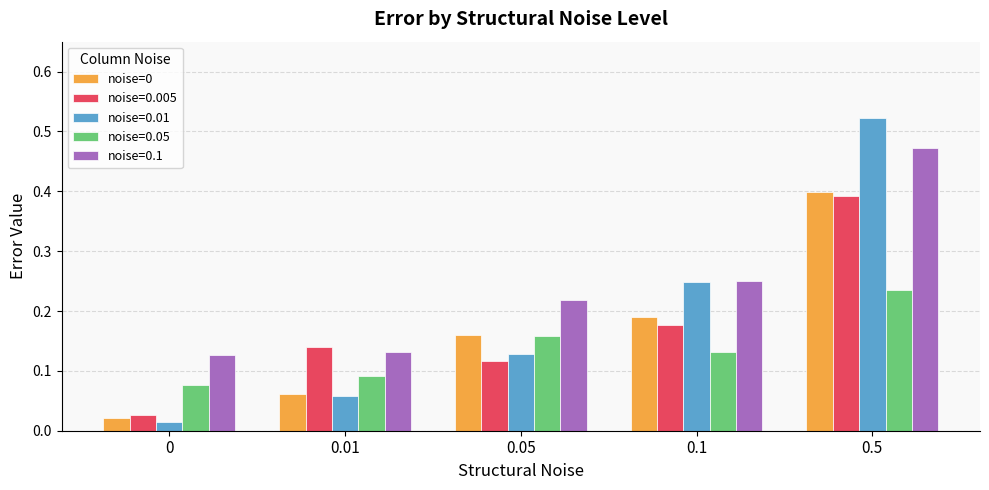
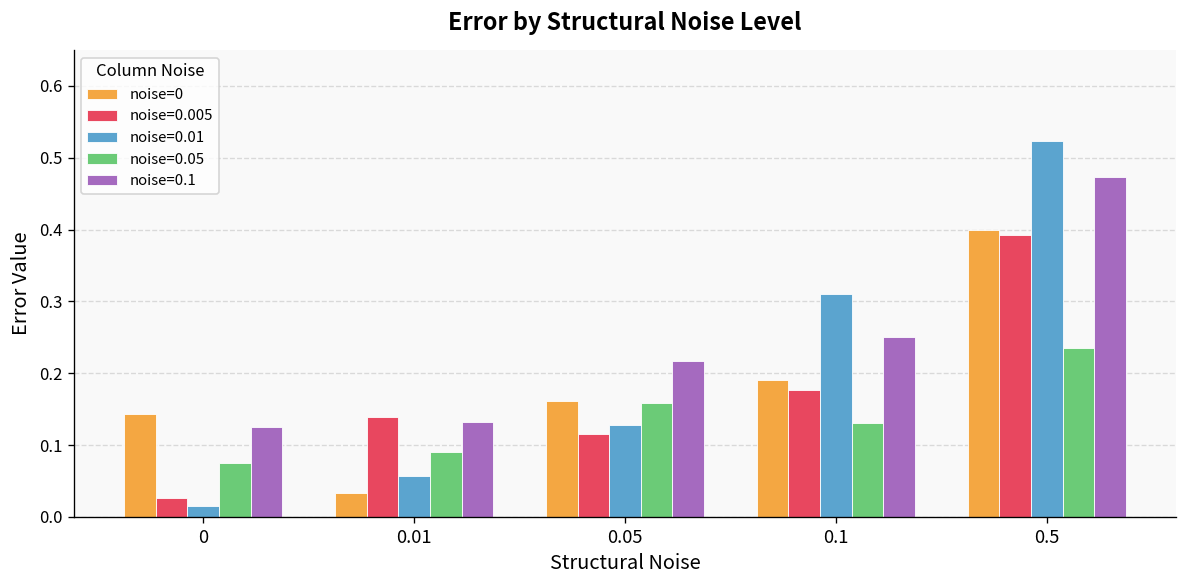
noise=0, 0: 0.02 -> 0.14
noise=0, 0.01: 0.06 -> 0.03
noise=0.01, 0.1: 0.25 -> 0.31
